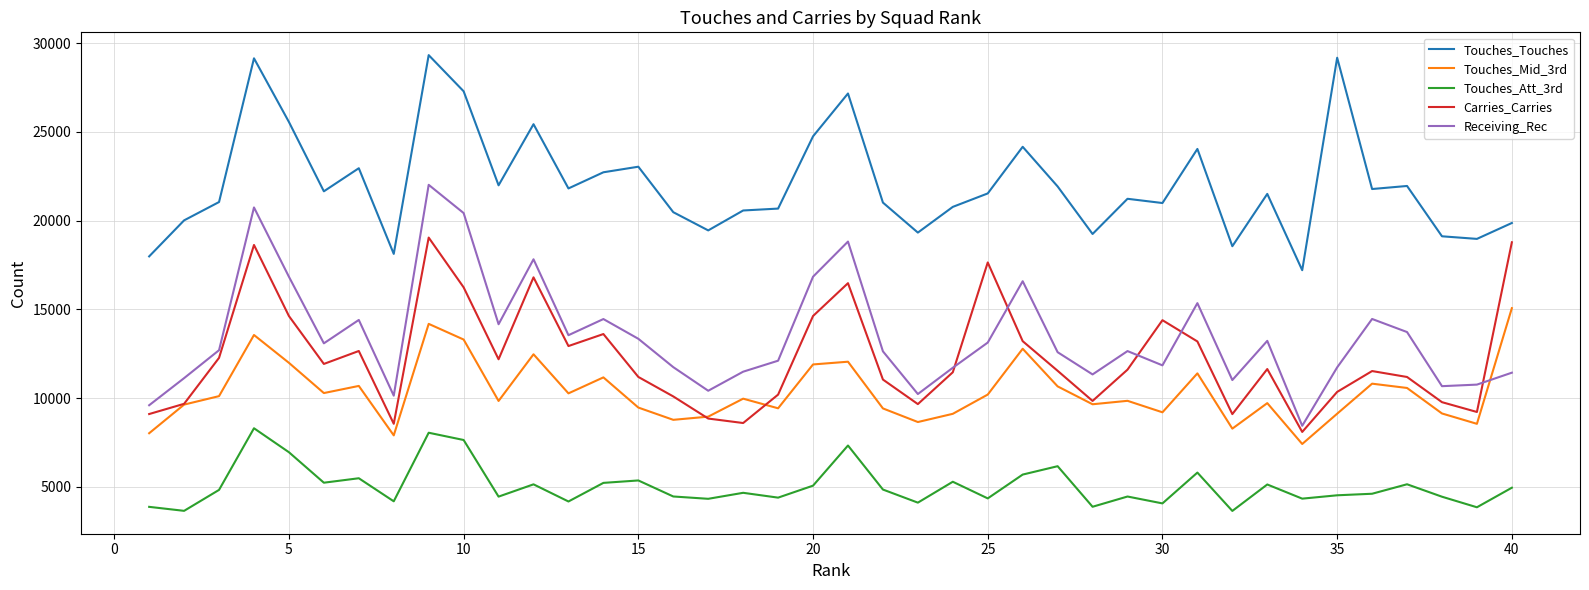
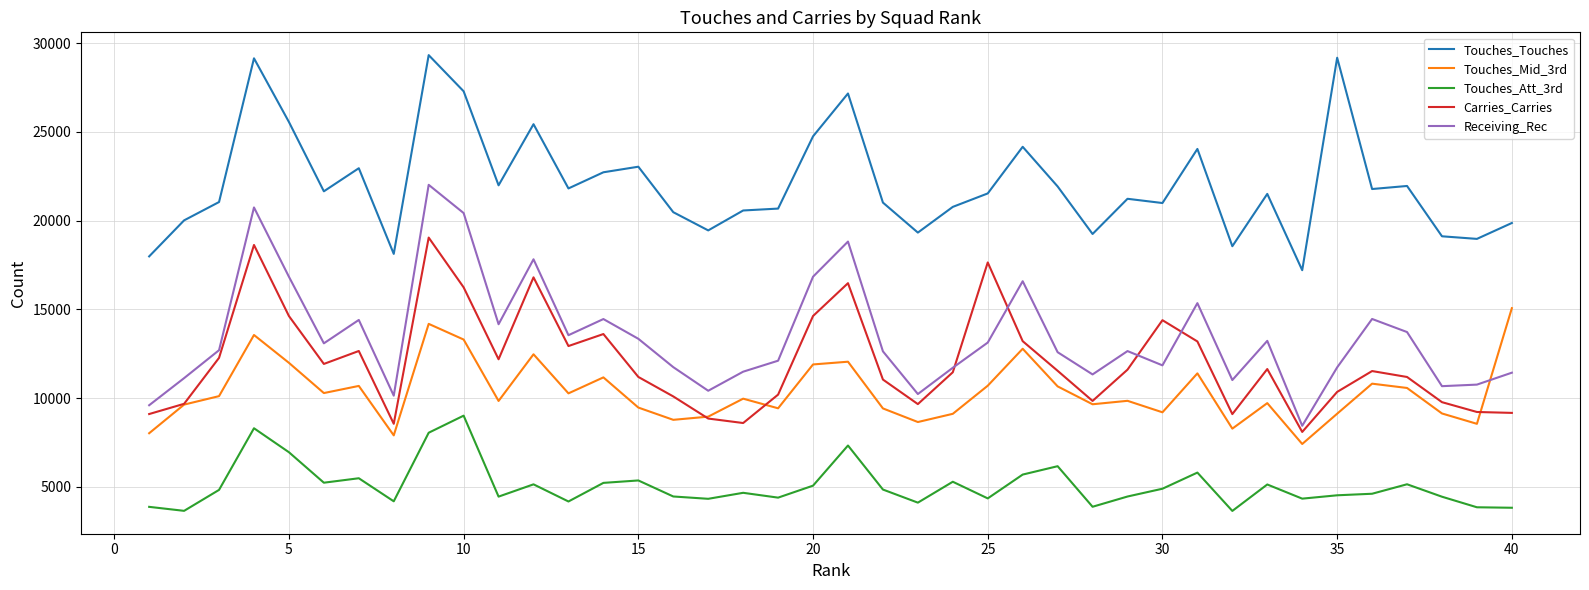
Touches_Att_3rd, 10: 7600 -> 9000
Touches_Mid_3rd, 25: 10200 -> 10700
Touches_Att_3rd, 30: 4100 -> 4900
Touches_Att_3rd, 40: 5000 -> 3800
Carries_Carries, 40: 18800 -> 9200
